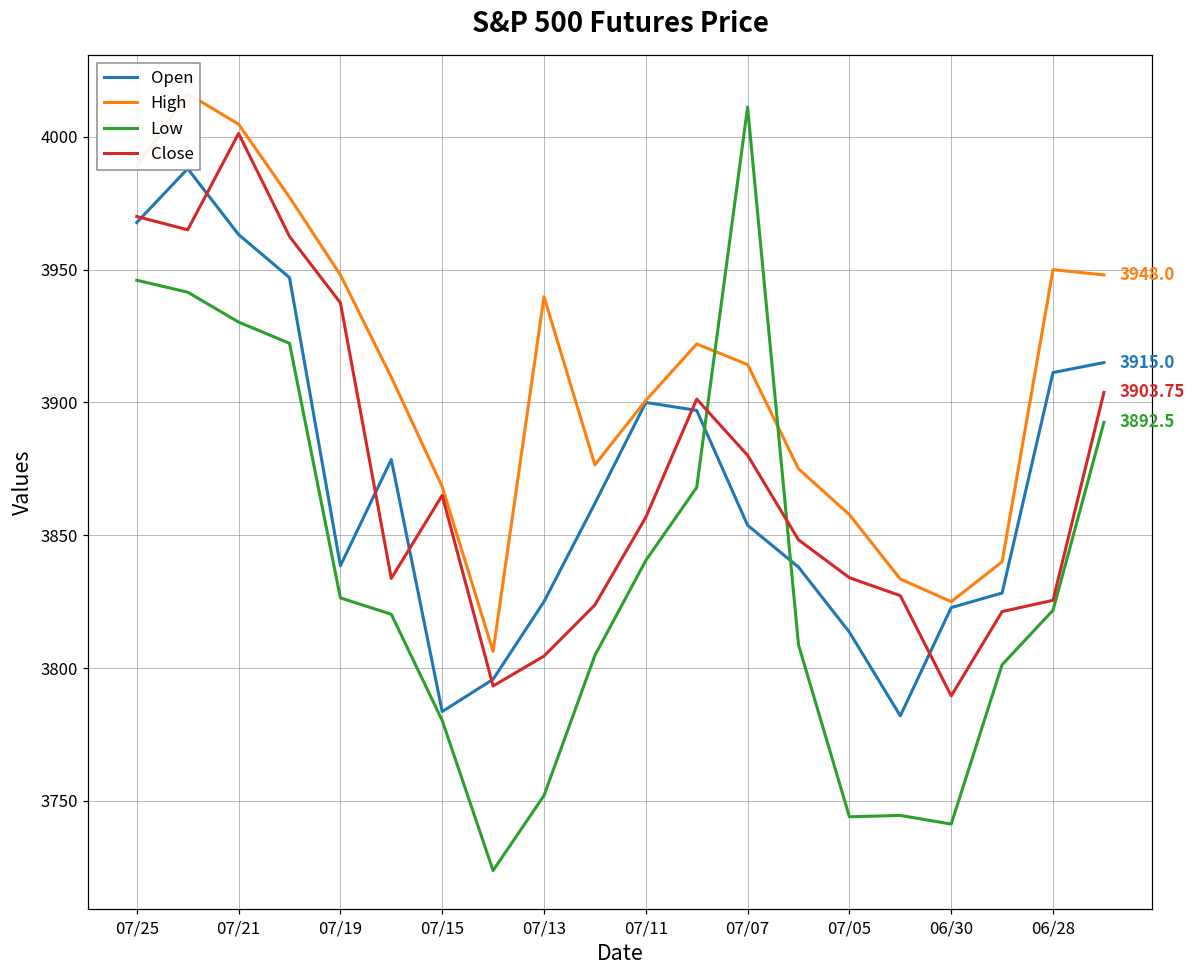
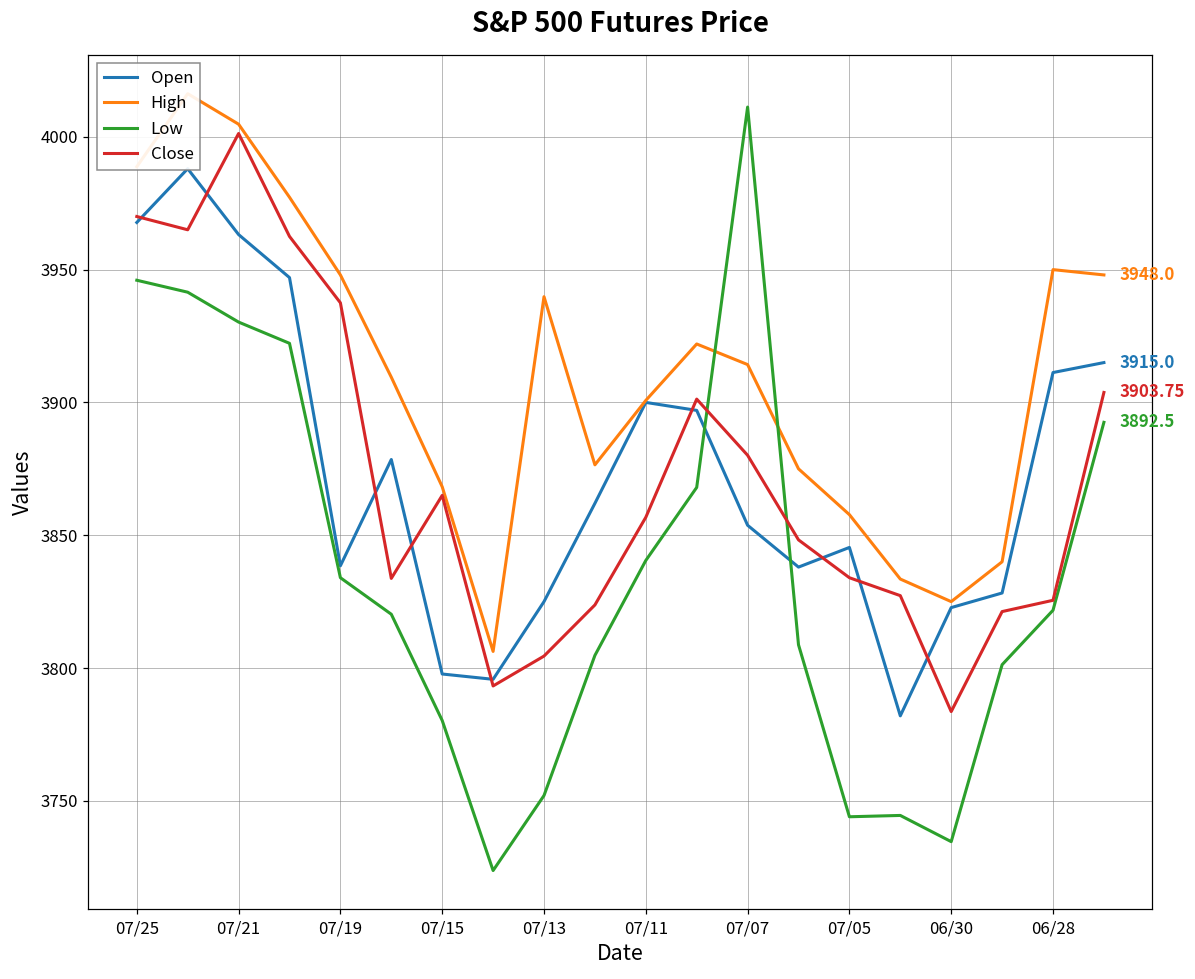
Low, 07/19: 3826 -> 3834
Open, 07/15: 3784 -> 3798
Open, 07/05: 3814 -> 3845
Low, 06/30: 3741 -> 3735
Close, 06/30: 3790 -> 3784
